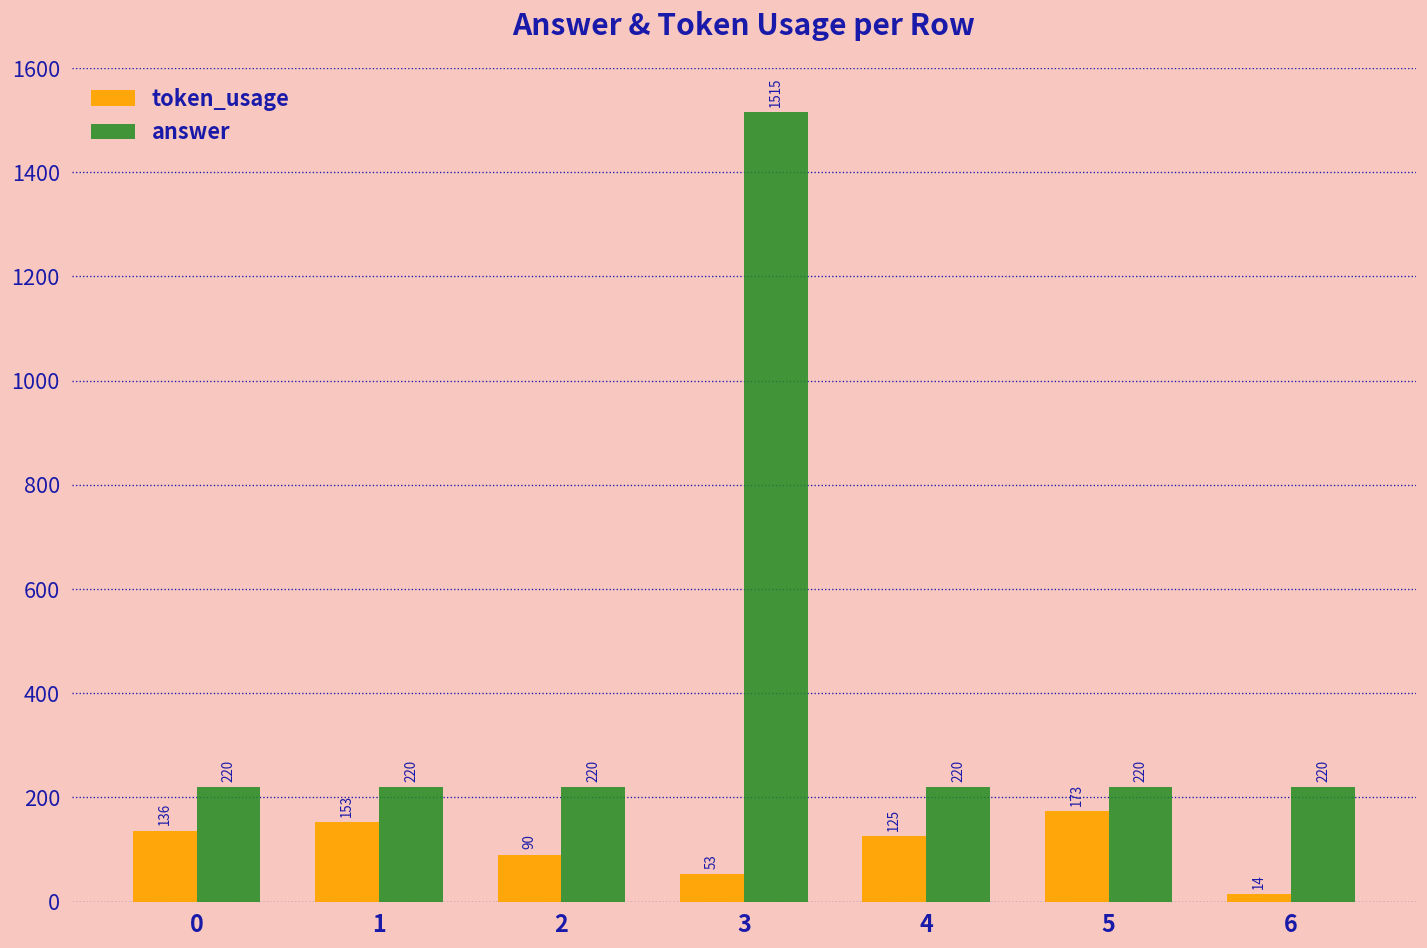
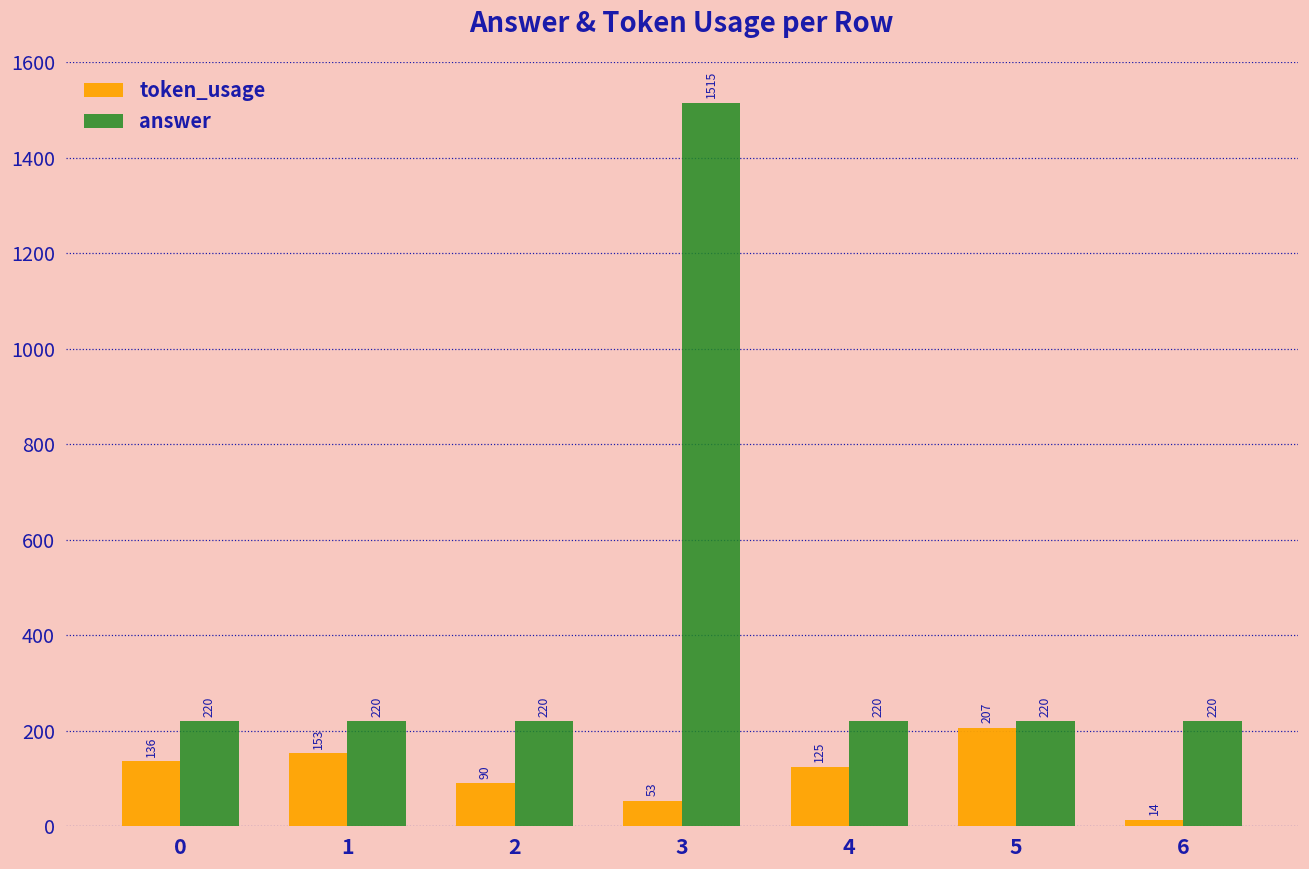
token_usage, 5: 173 -> 207
